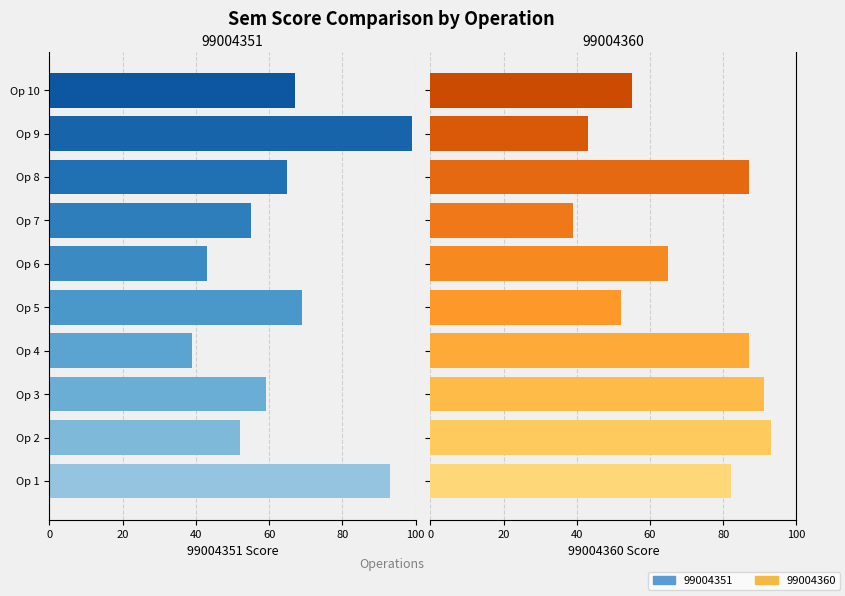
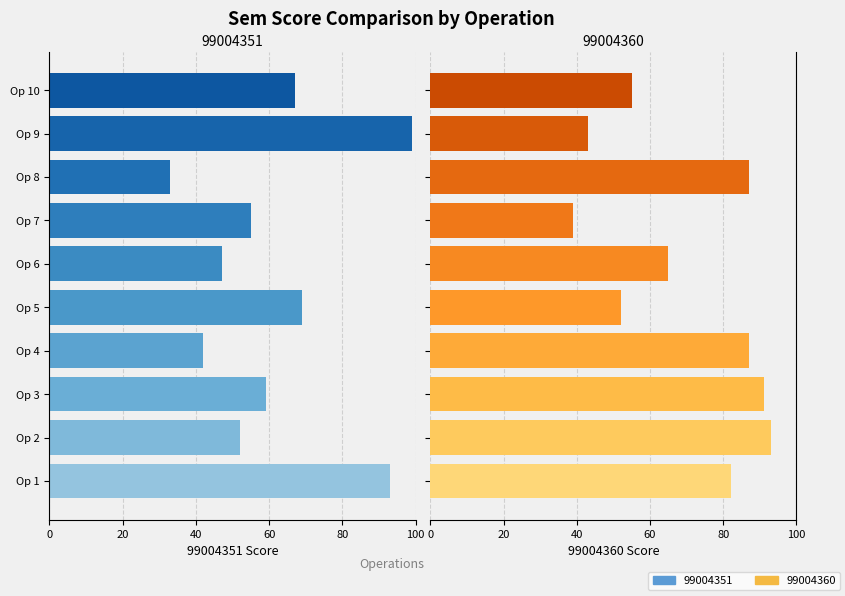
99004351, Op 8: 65 -> 33
99004351, Op 6: 43 -> 47
99004351, Op 4: 39 -> 42
